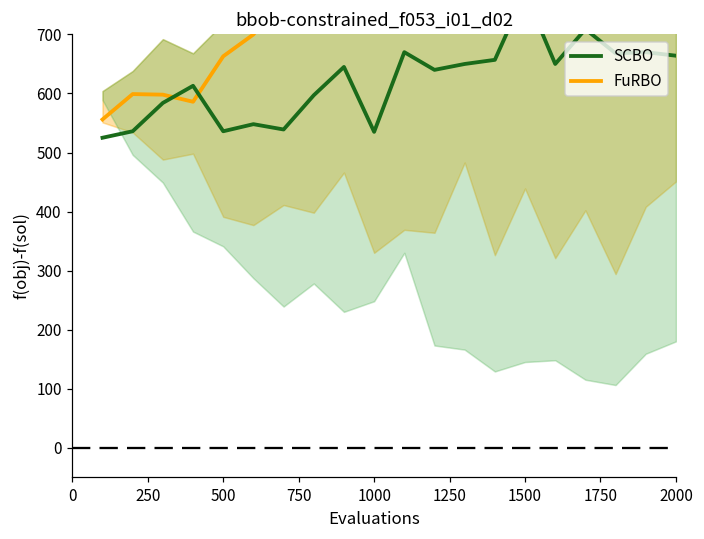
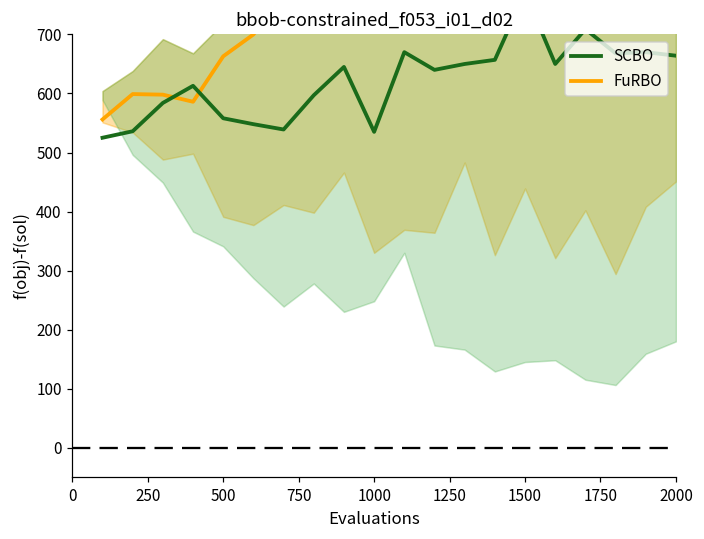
SCBO, 500: 540 -> 560
